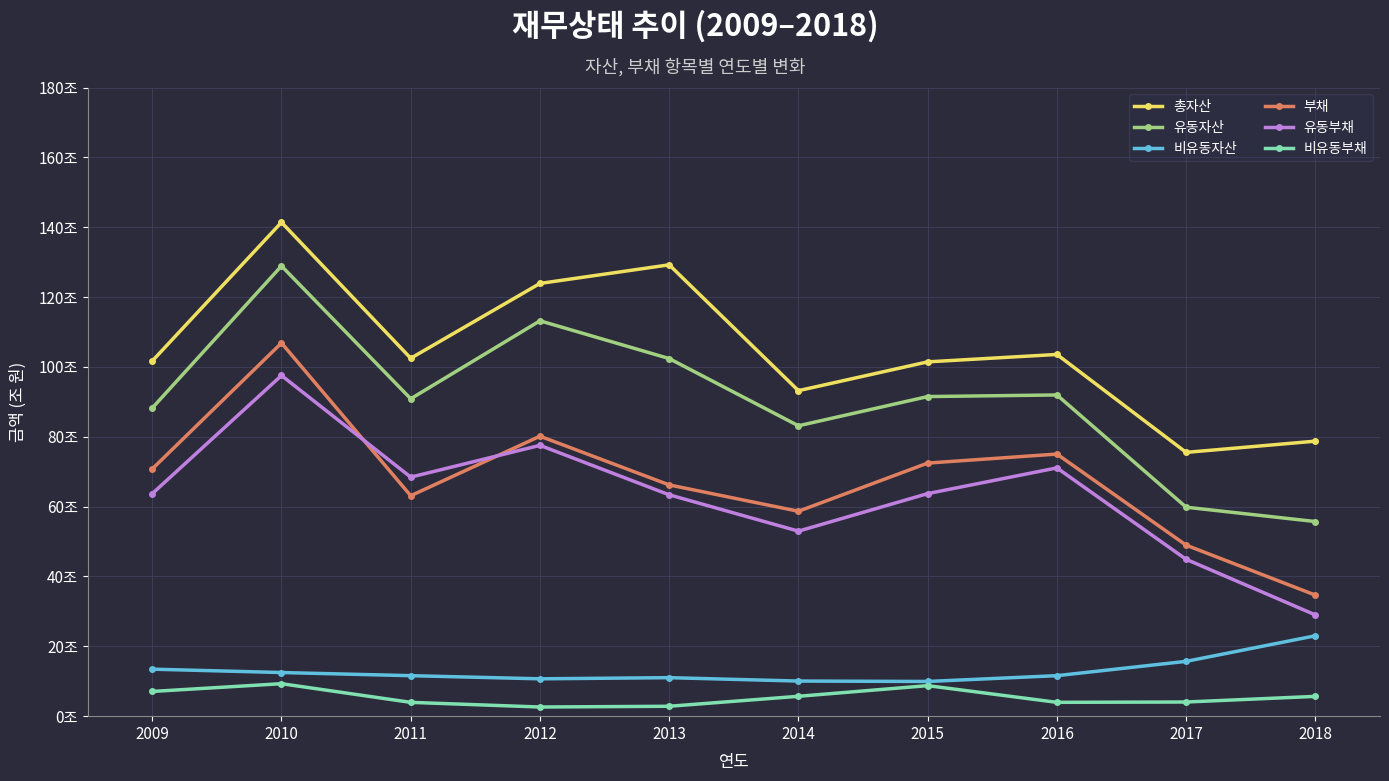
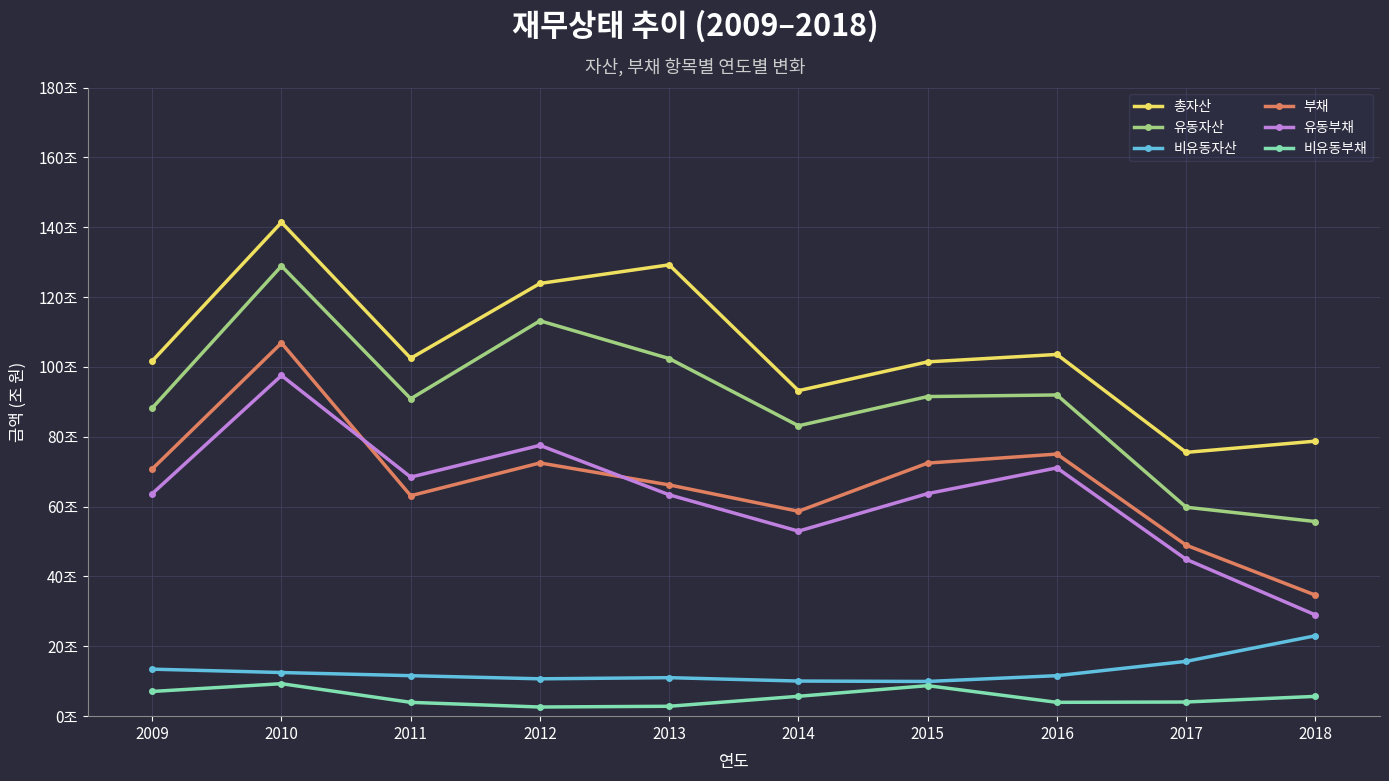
부채, 2012: 80조 -> 73조
